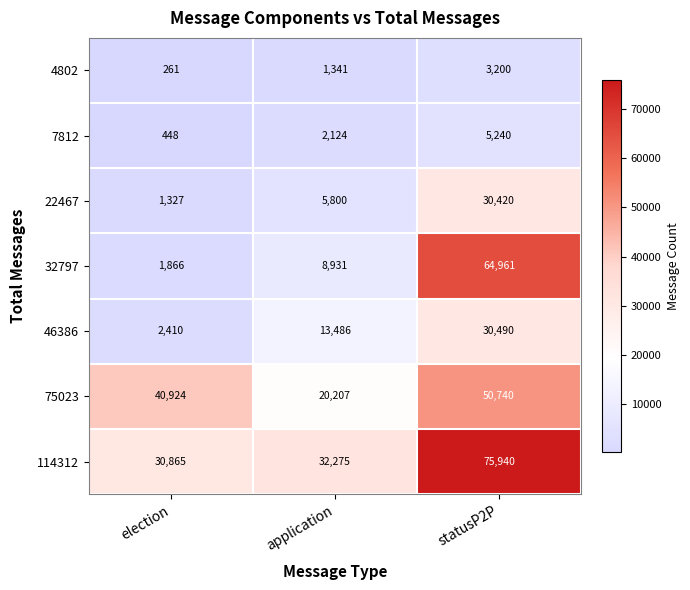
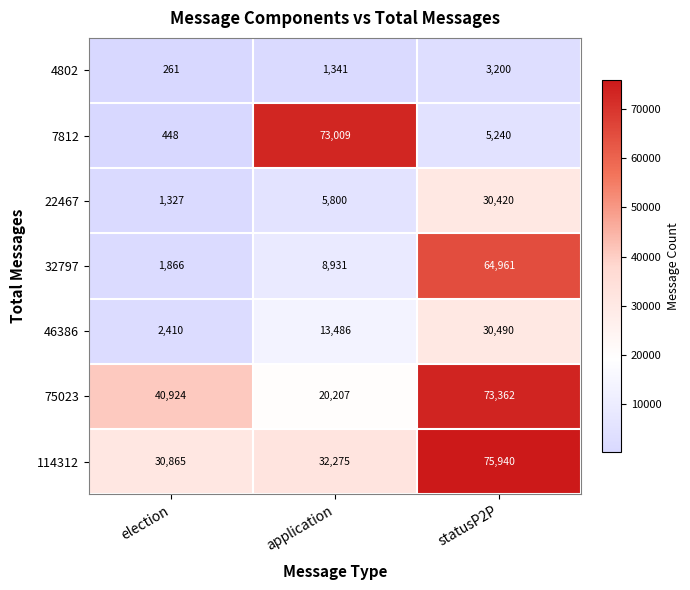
7812, application: 2,124 -> 73,009
75023, statusP2P: 50,740 -> 73,362
